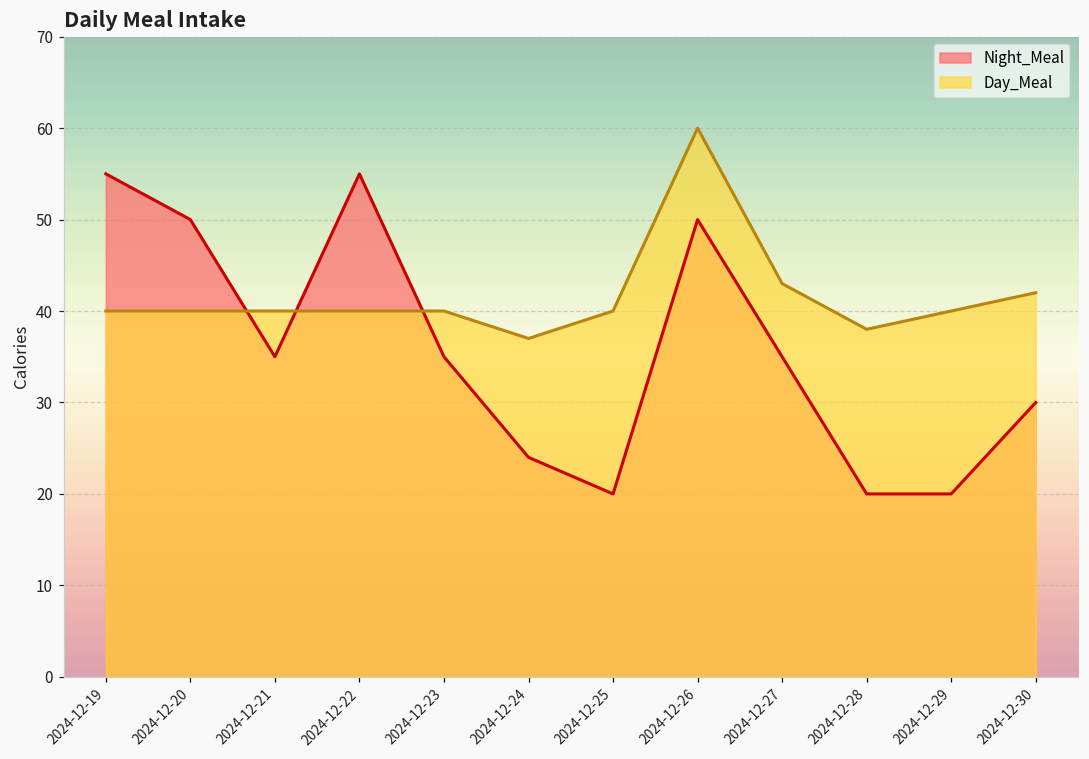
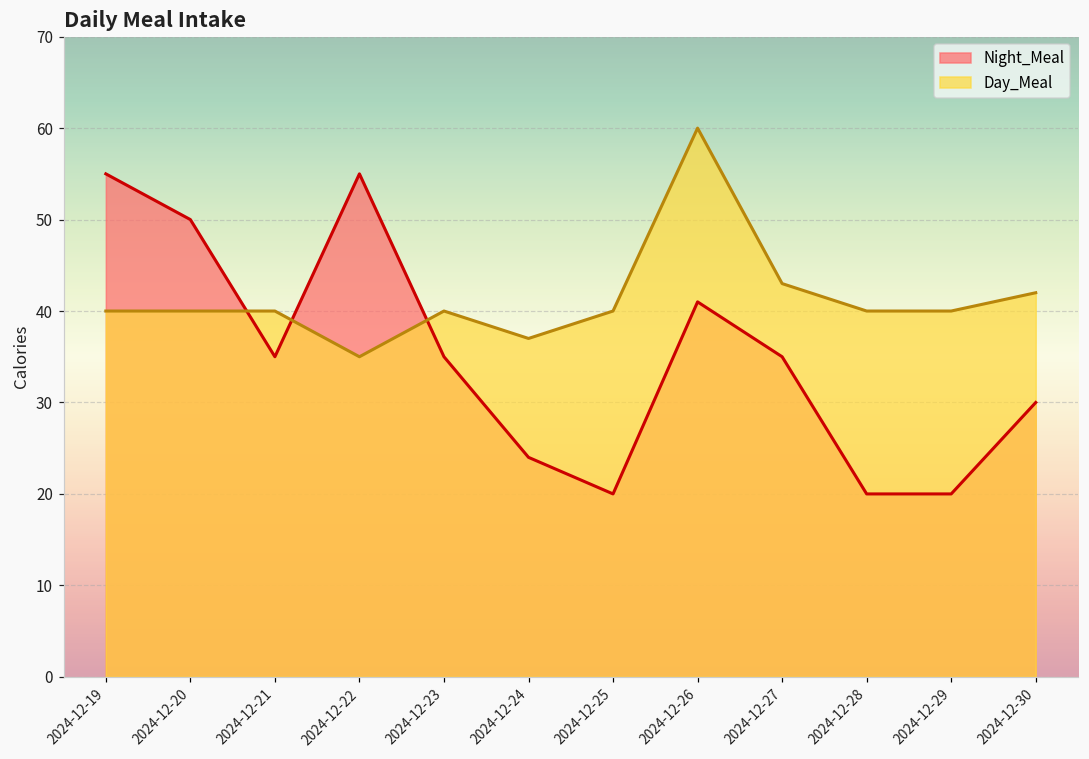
Day_Meal, 2024-12-22: 40 -> 35
Night_Meal, 2024-12-26: 50 -> 41
Day_Meal, 2024-12-28: 38 -> 40
